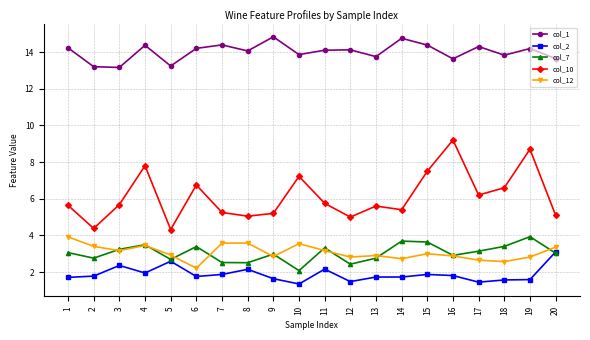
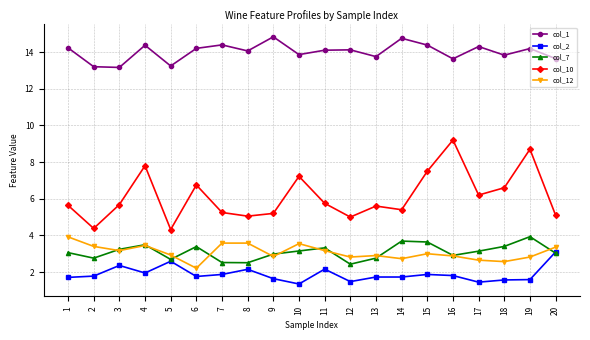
col_7, 10: 2.1 -> 3.2
